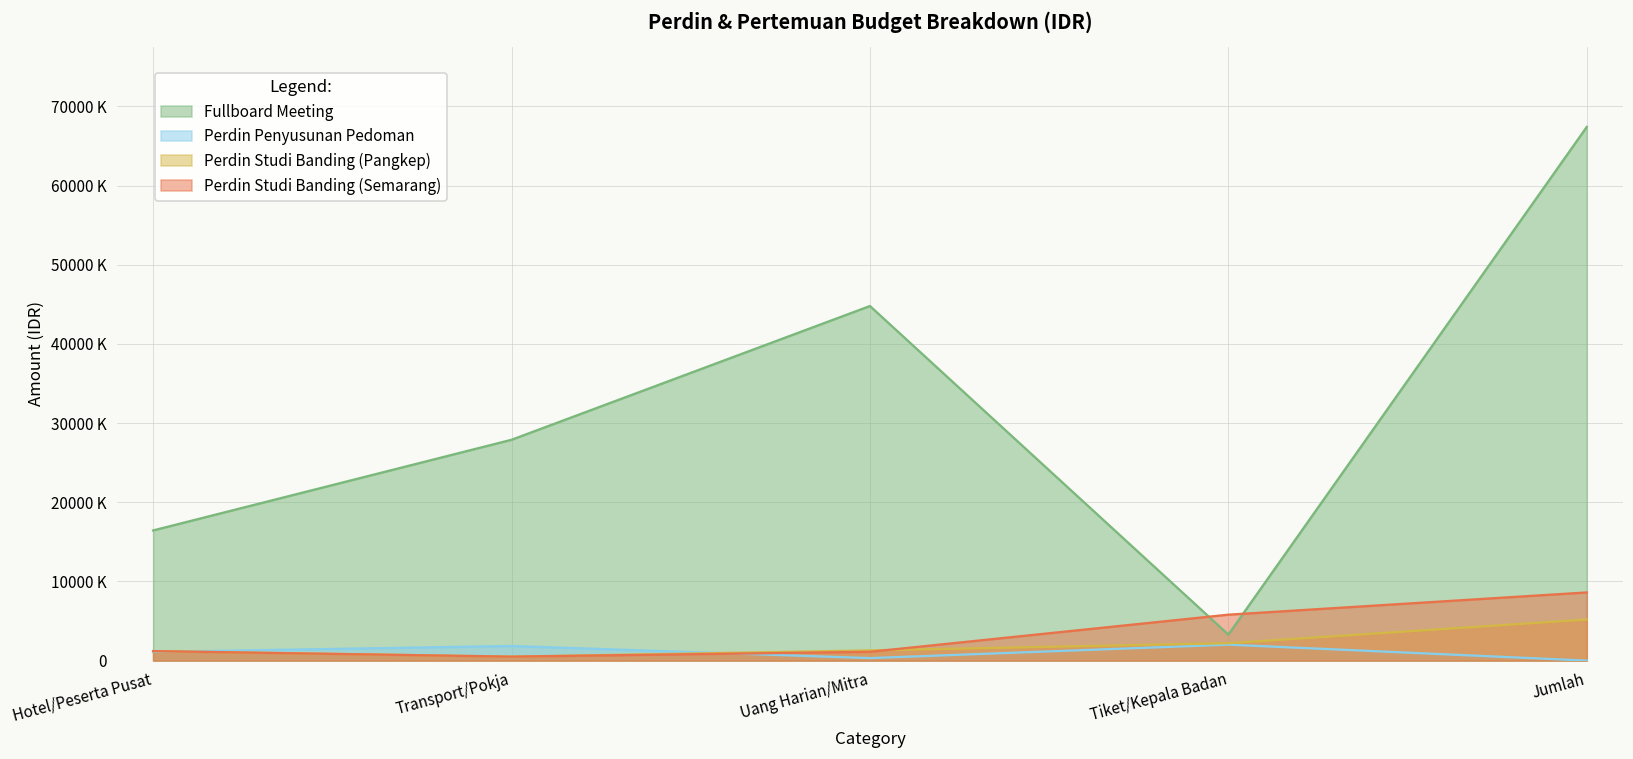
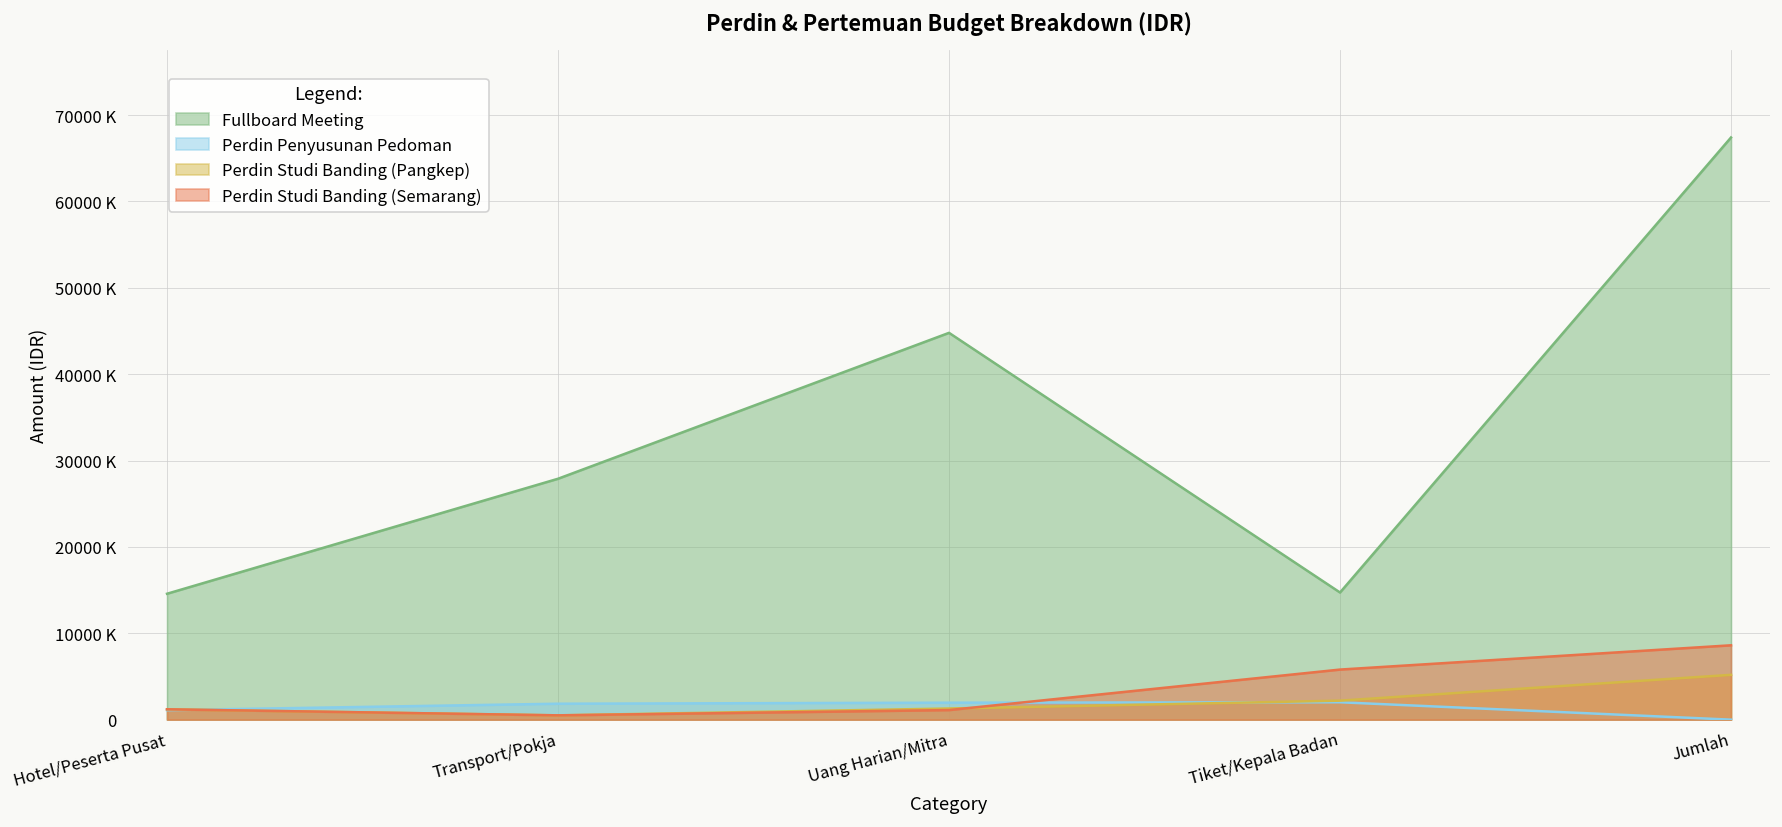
Fullboard Meeting, Hotel/Peserta Pusat: 16000000 -> 15000000
Perdin Penyusunan Pedoman, Uang Harian/Mitra: 0 -> 2000000
Fullboard Meeting, Tiket/Kepala Badan: 3000000 -> 15000000
